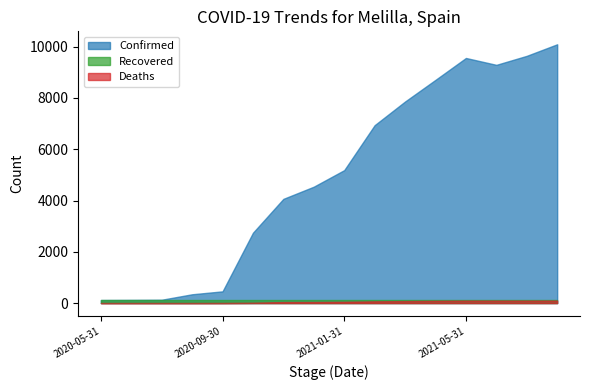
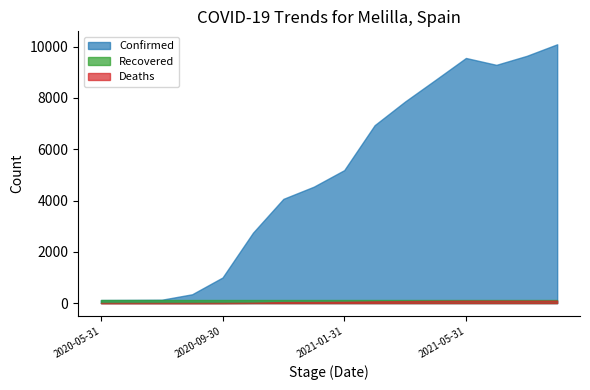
Confirmed, 2020-09-30: 500 -> 1000
